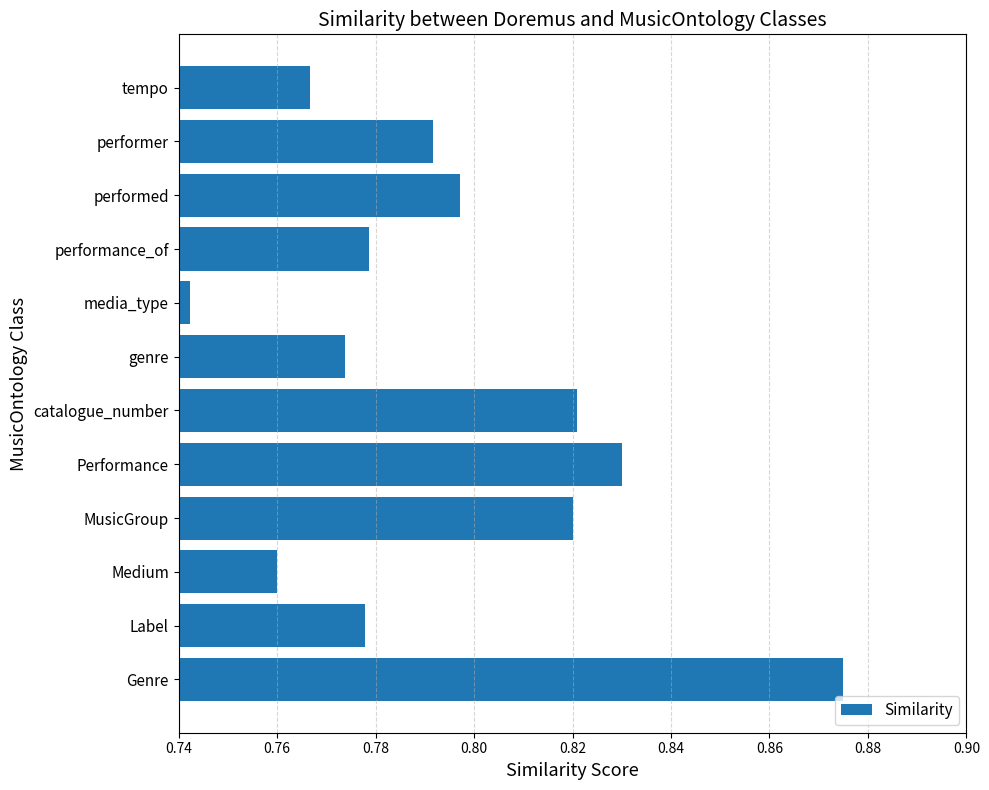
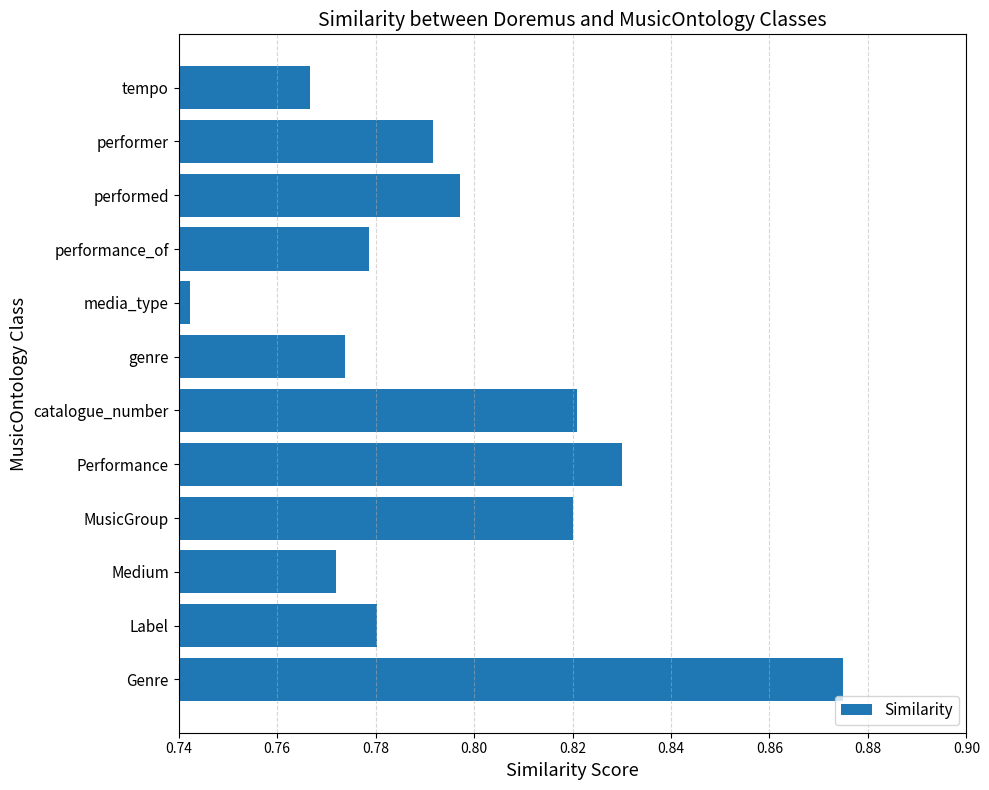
Medium: 0.760 -> 0.772
Label: 0.778 -> 0.780
